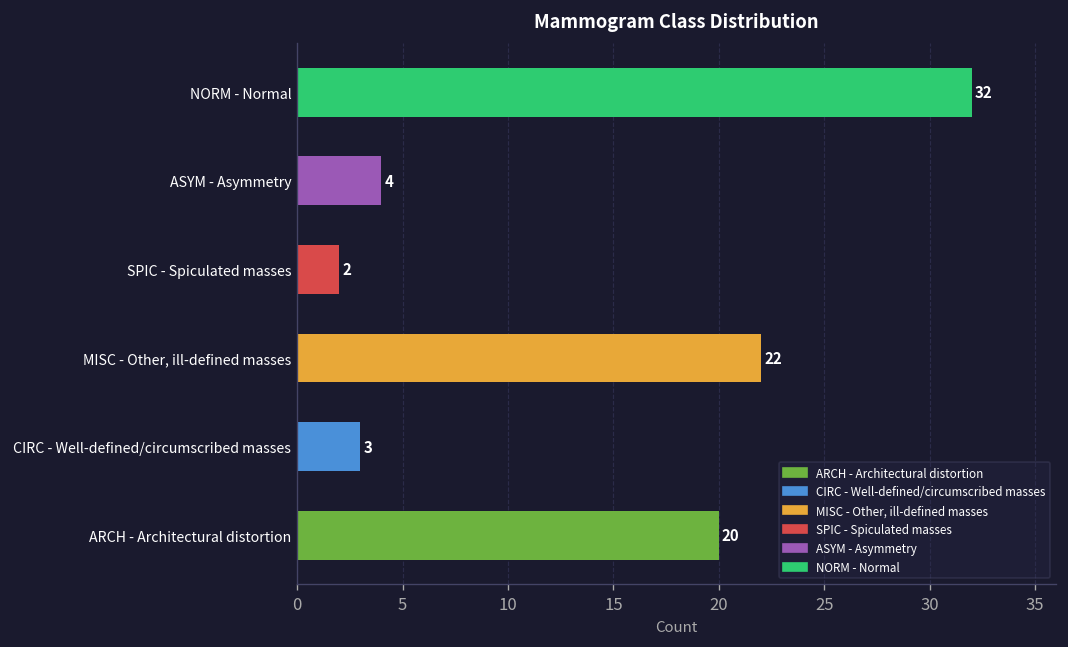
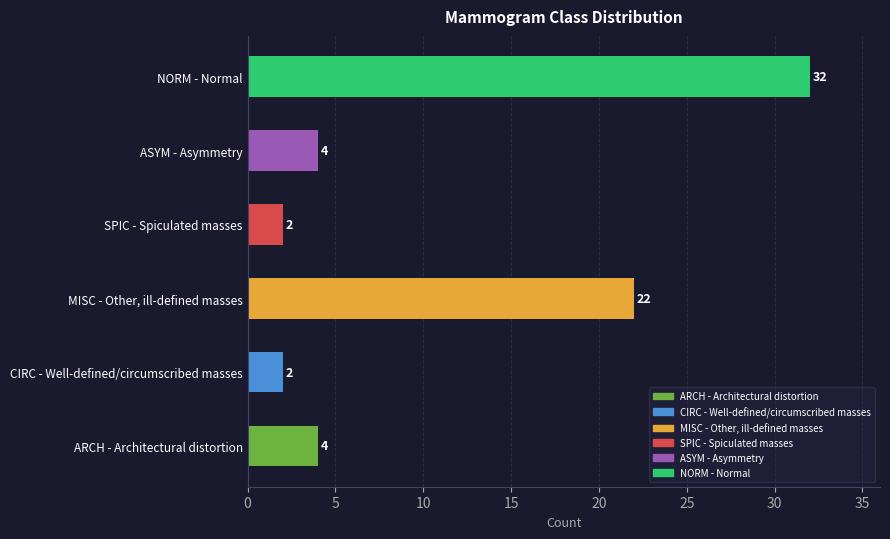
CIRC - Well-defined/circumscribed masses: 3 -> 2
ARCH - Architectural distortion: 20 -> 4
